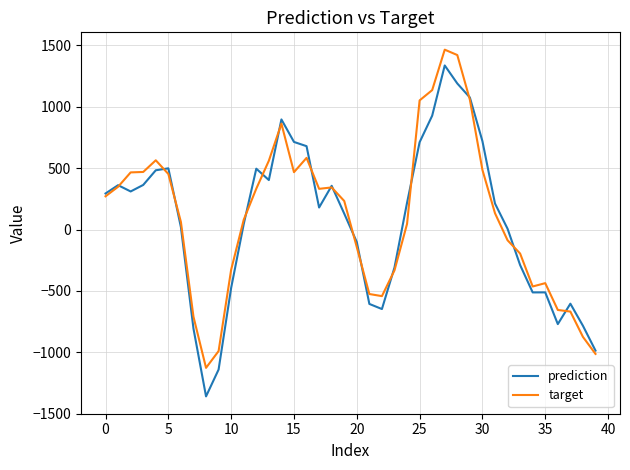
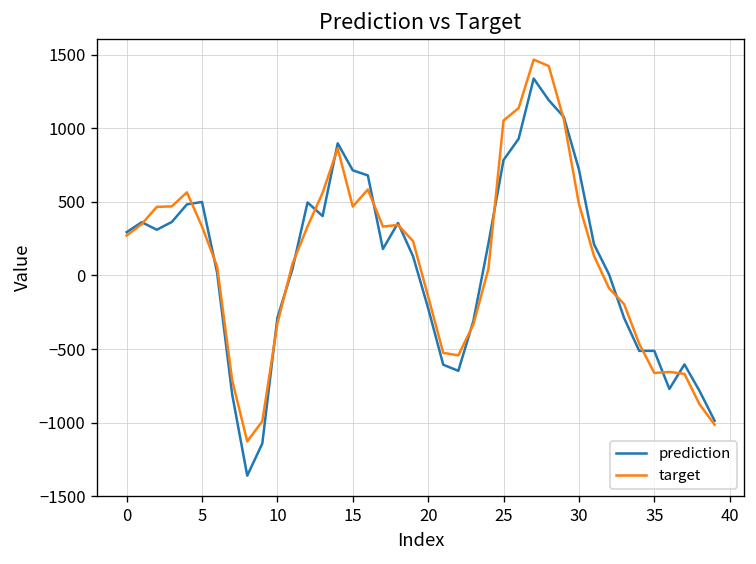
target, 5: 450 -> 330
prediction, 10: -470 -> -290
prediction, 20: -100 -> -220
prediction, 25: 710 -> 780
target, 35: -440 -> -660
